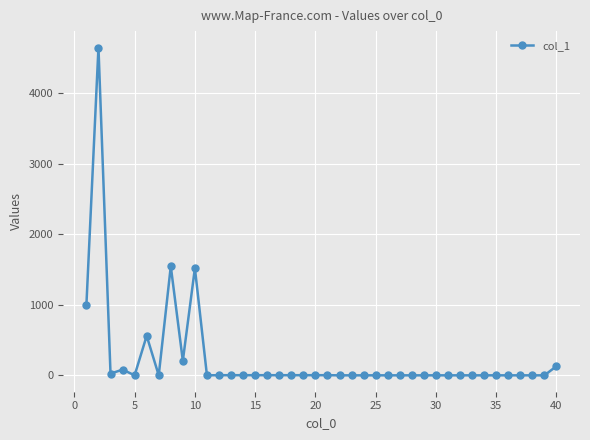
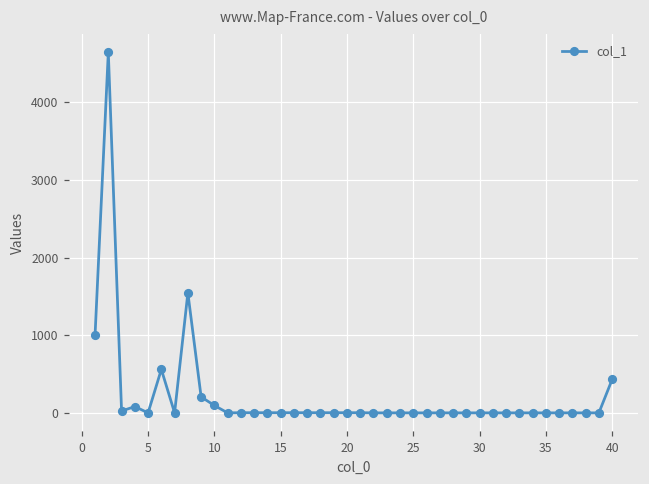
10: 1500 -> 100
40: 100 -> 400
